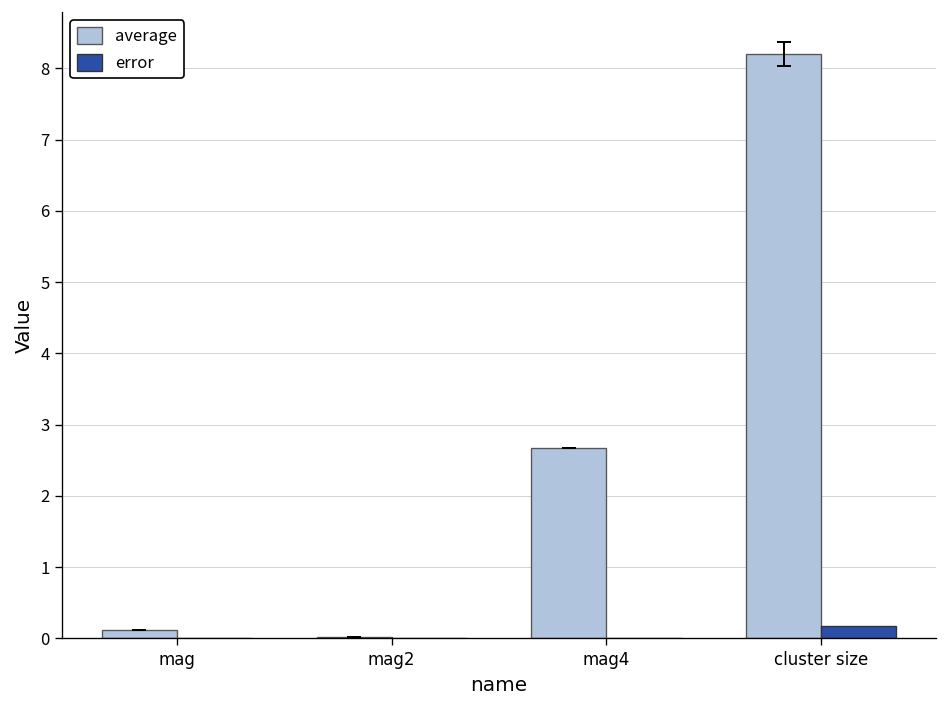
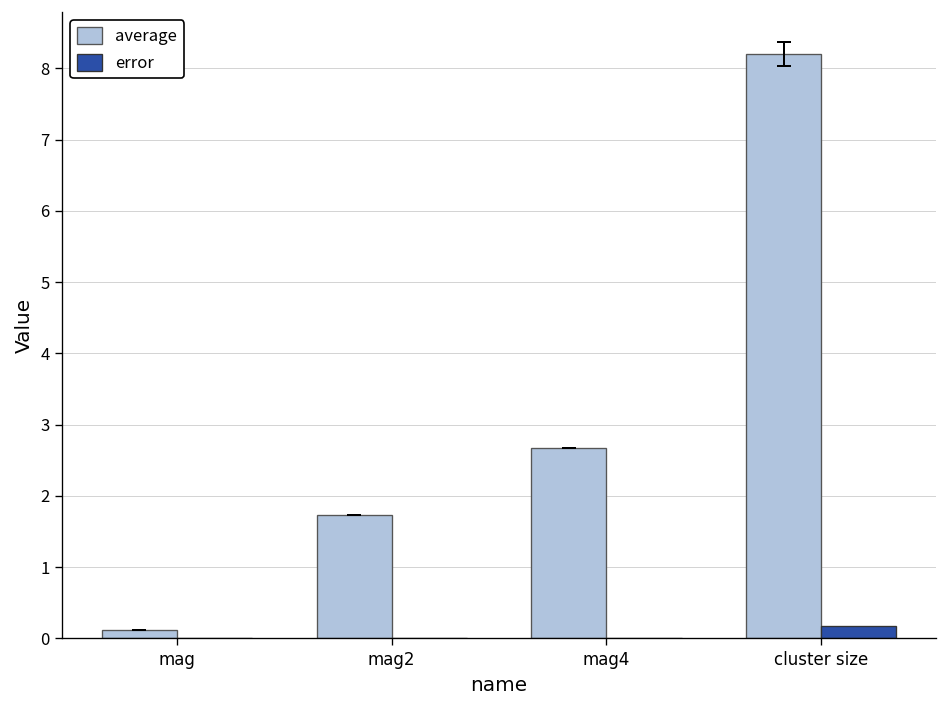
average, mag2: 0.0 -> 1.7
